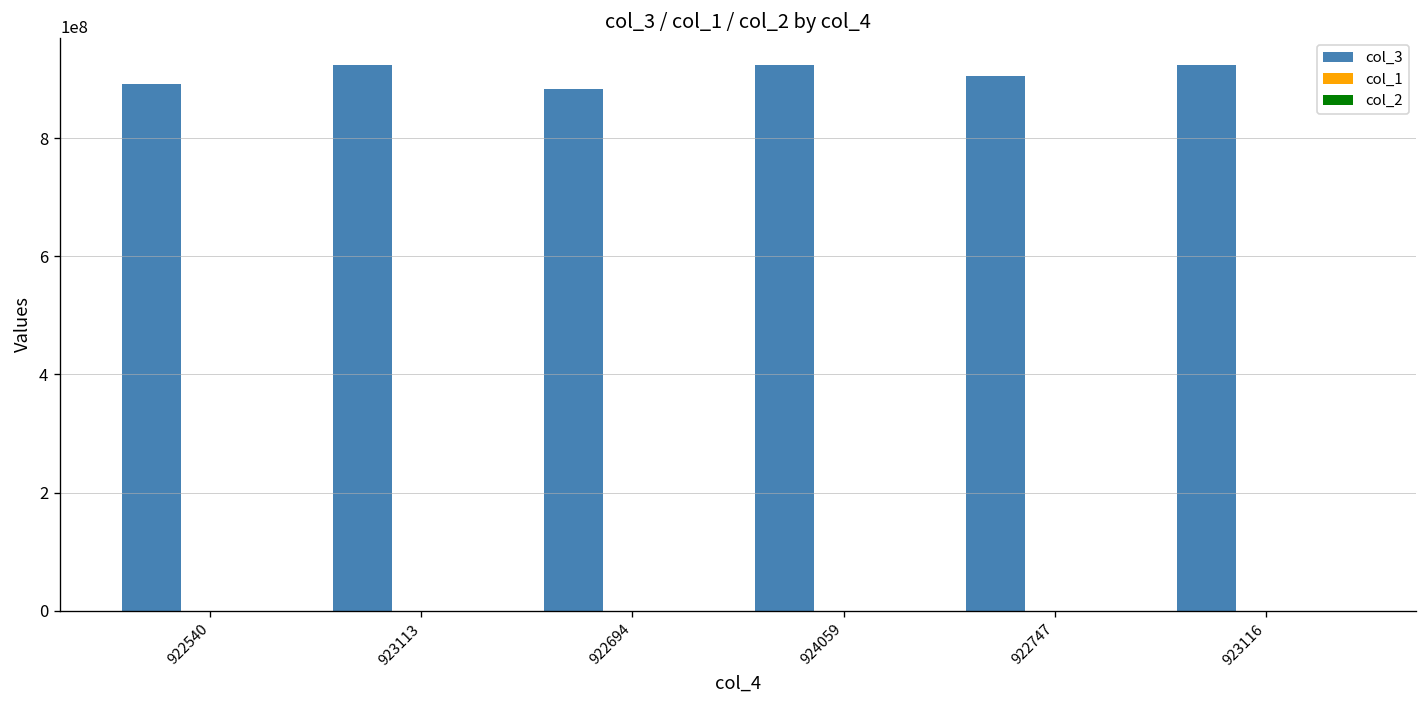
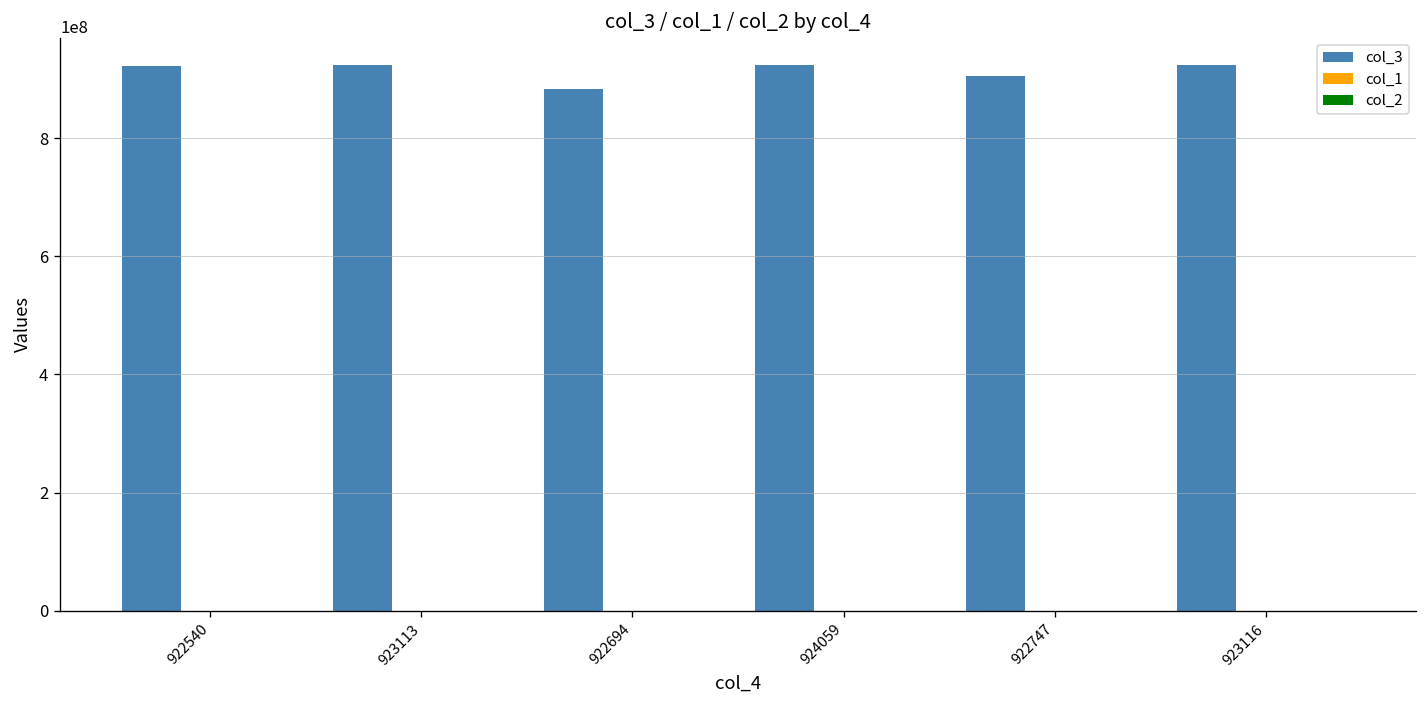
col_3, 922540: 890000000 -> 920000000
